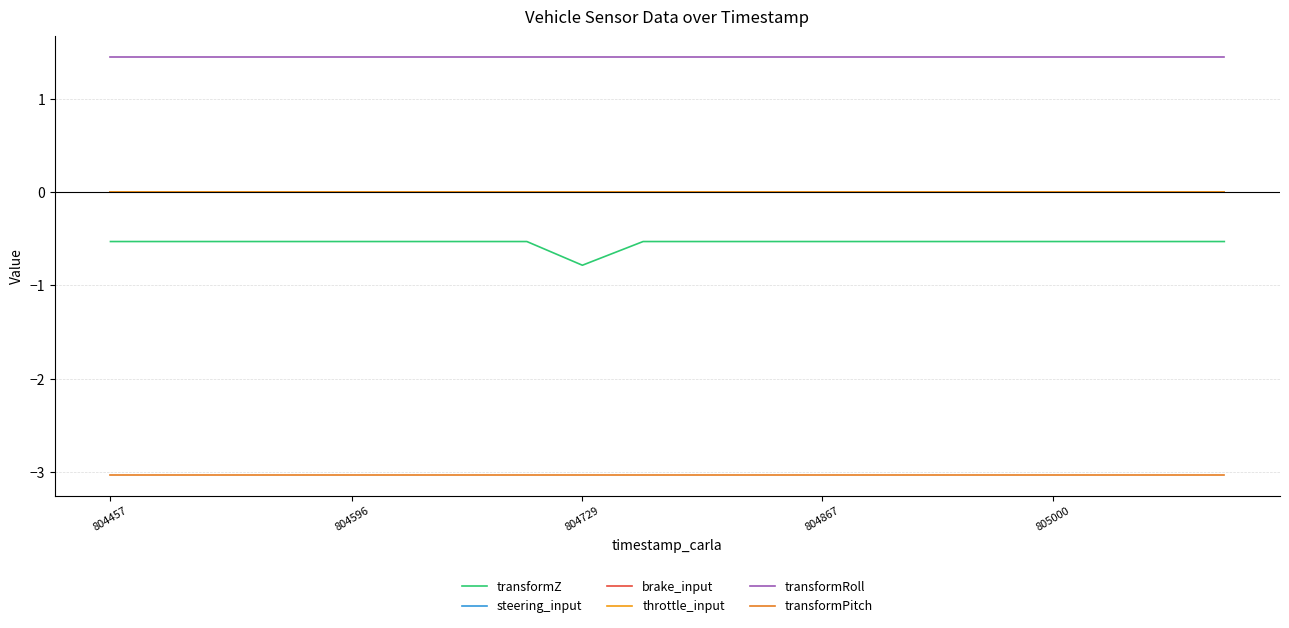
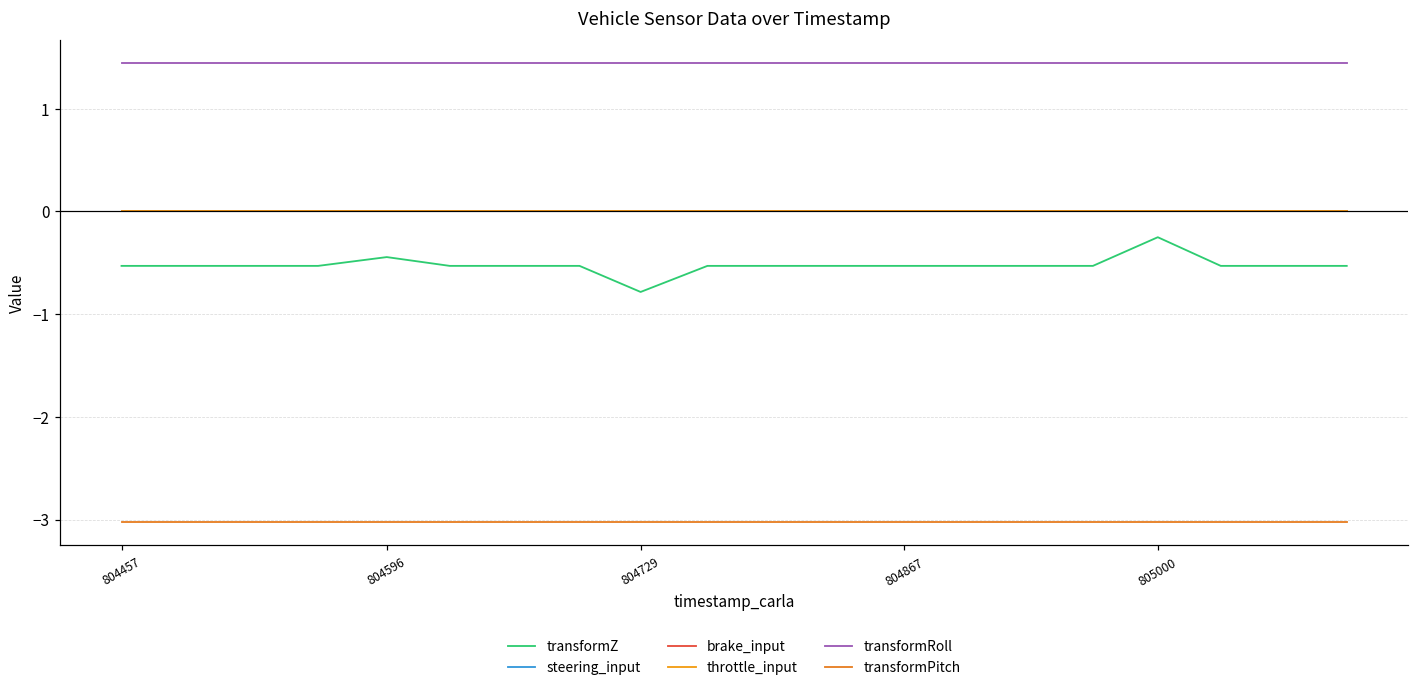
transformZ, 804596: -0.5 -> -0.4
transformZ, 805000: -0.5 -> -0.3
